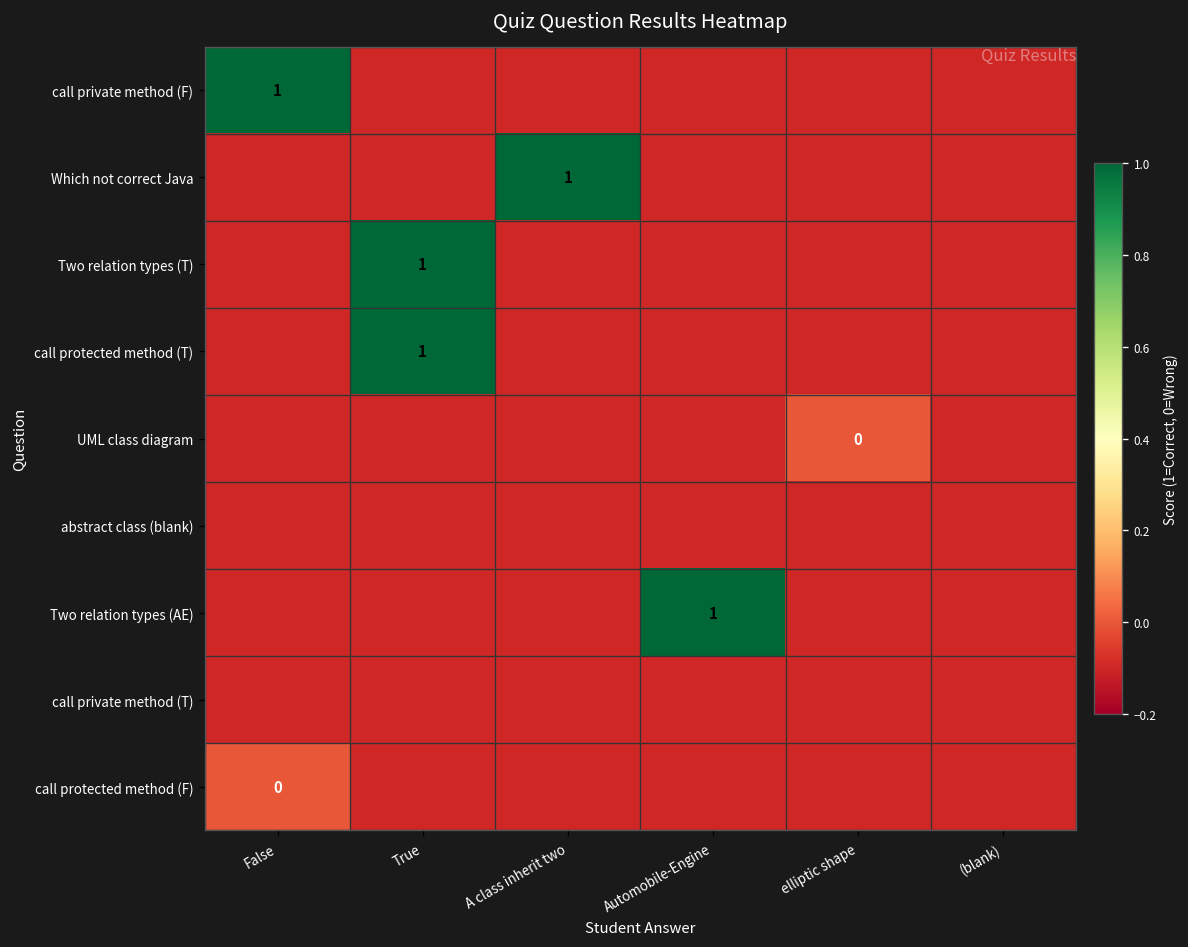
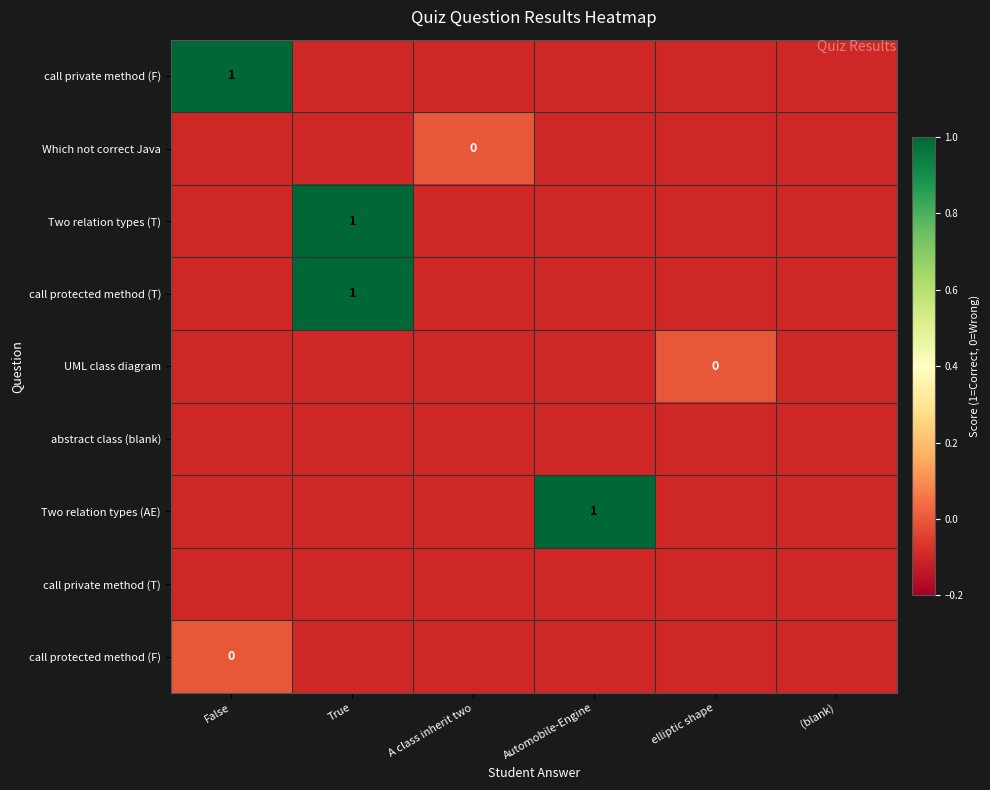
Which not correct Java, A class inherit two: 1 -> 0
